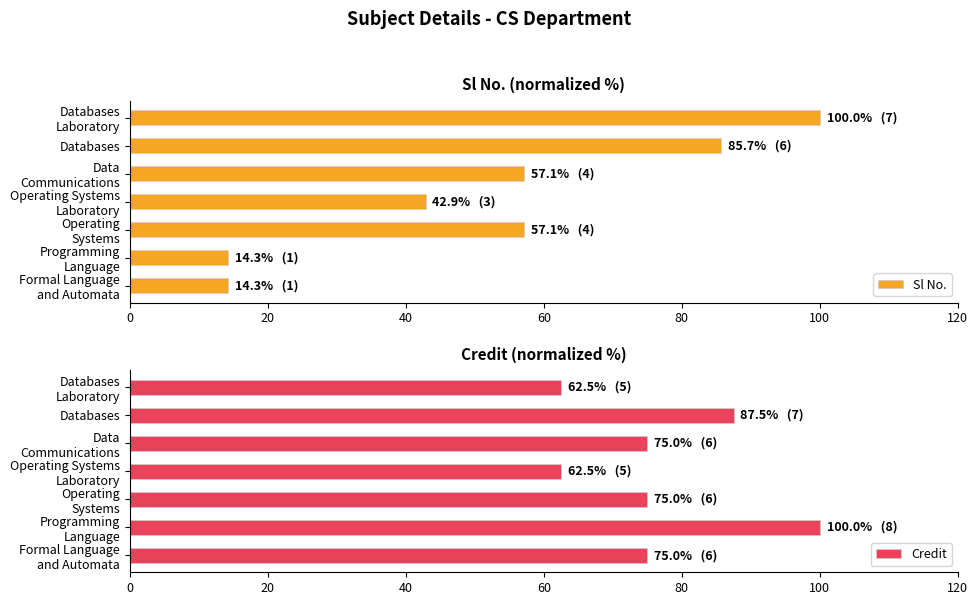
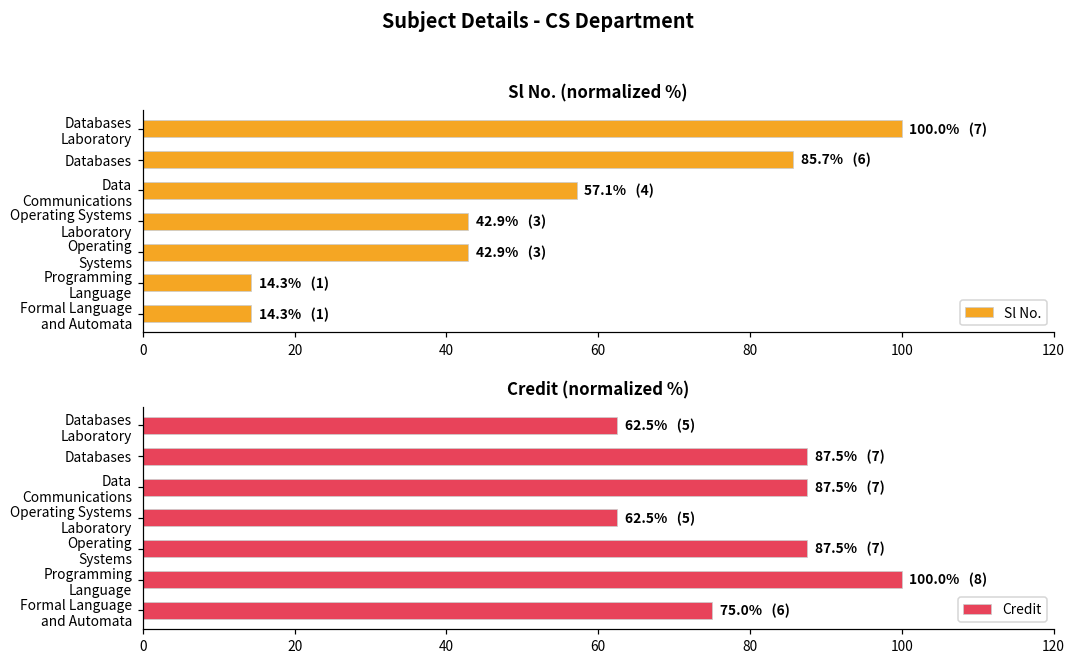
Sl No. (normalized %), Operating Systems: 57.1% (4) -> 42.9% (3)
Credit (normalized %), Data Communications: 75.0% (6) -> 87.5% (7)
Credit (normalized %), Operating Systems: 75.0% (6) -> 87.5% (7)
